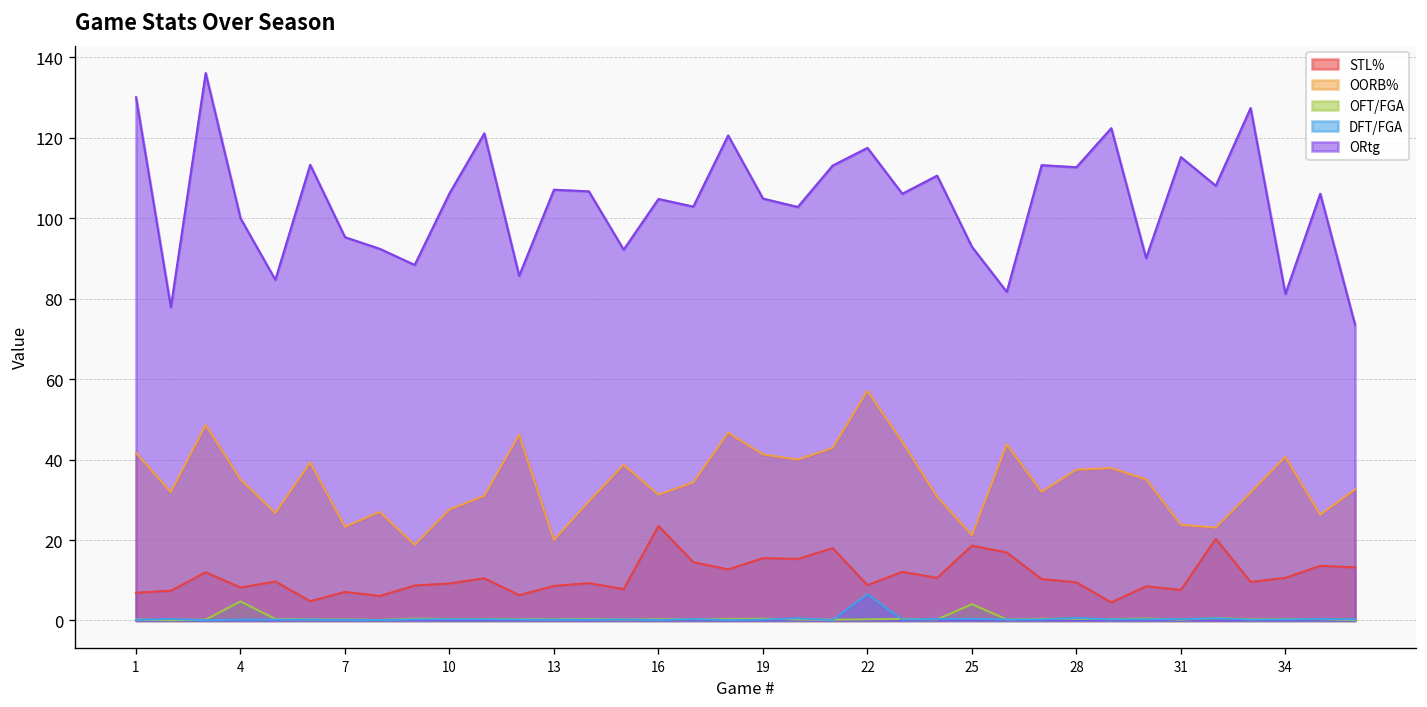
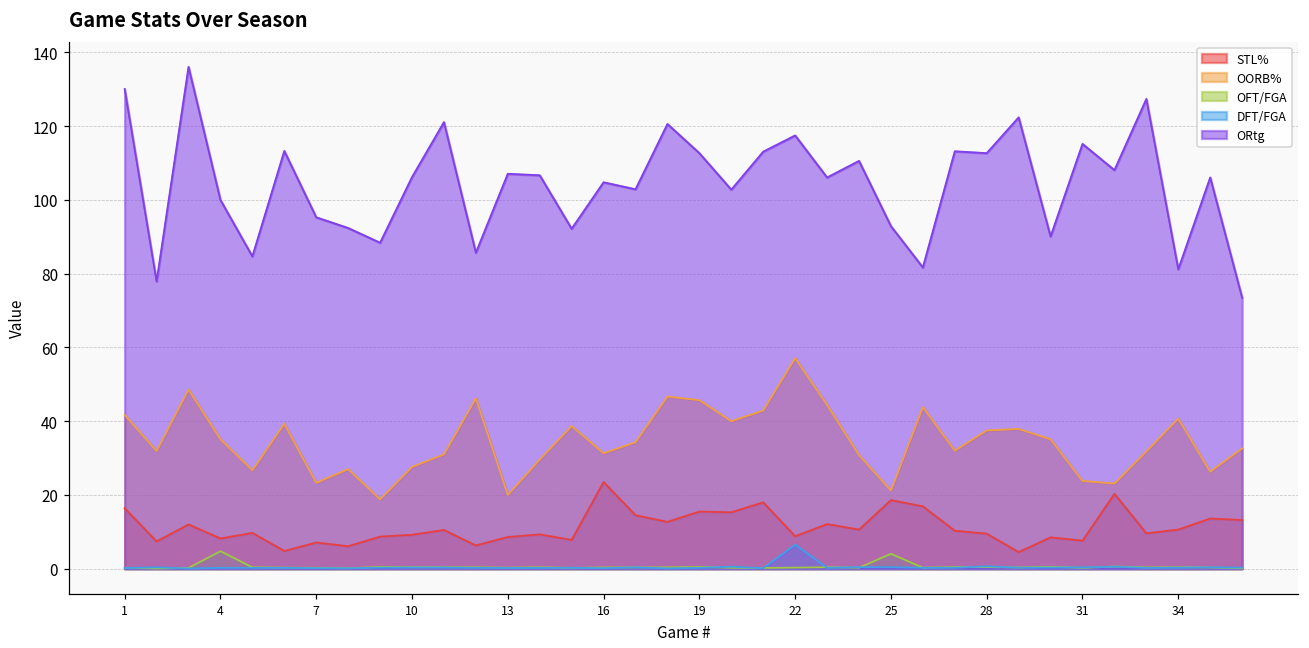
STL%, 1: 7 -> 16
OORB%, 19: 41 -> 46
ORtg, 19: 105 -> 113
